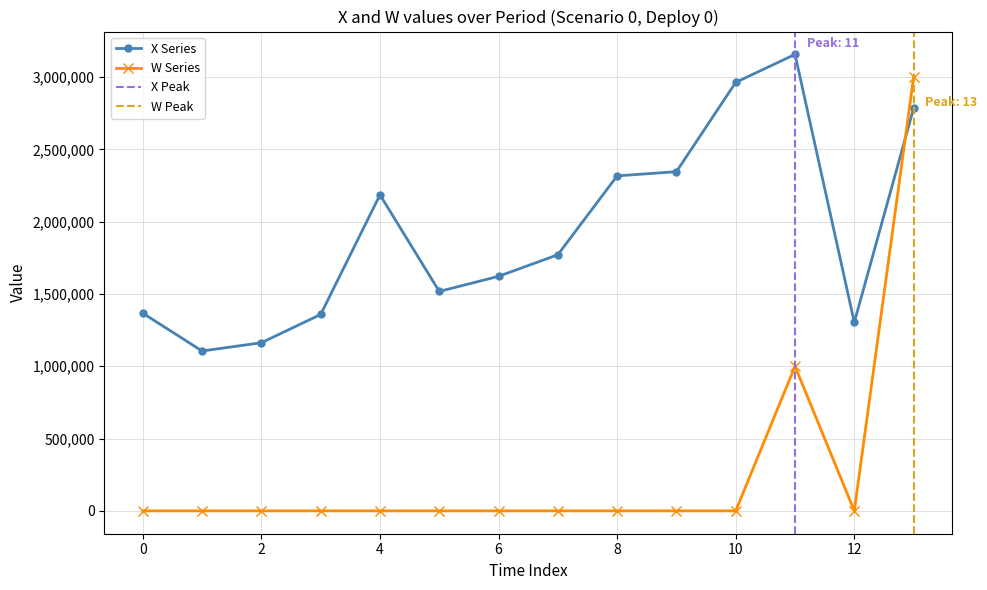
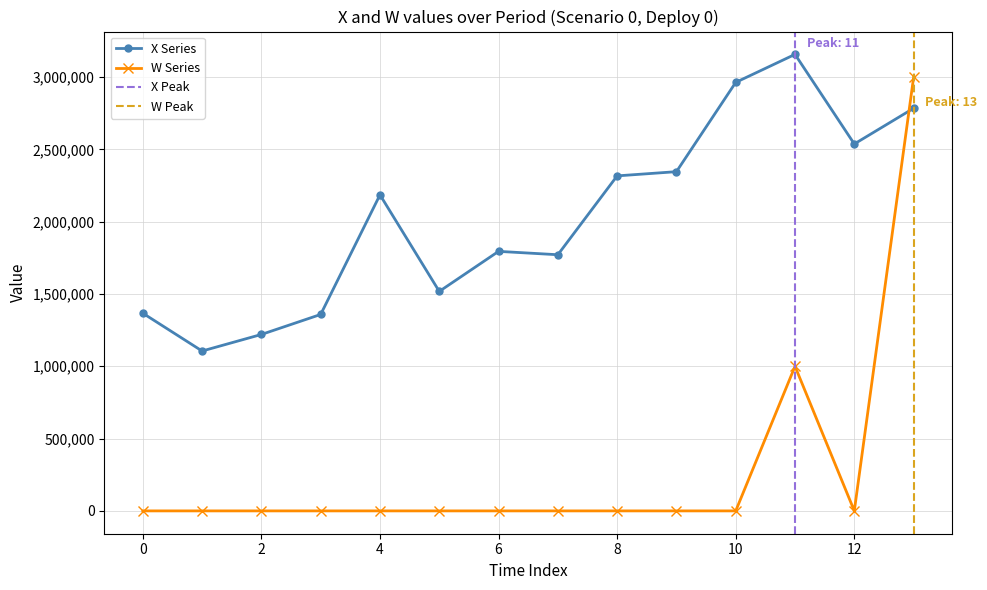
X Series, 2: 1,160,000 -> 1,220,000
X Series, 6: 1,620,000 -> 1,790,000
X Series, 12: 1,300,000 -> 2,540,000
